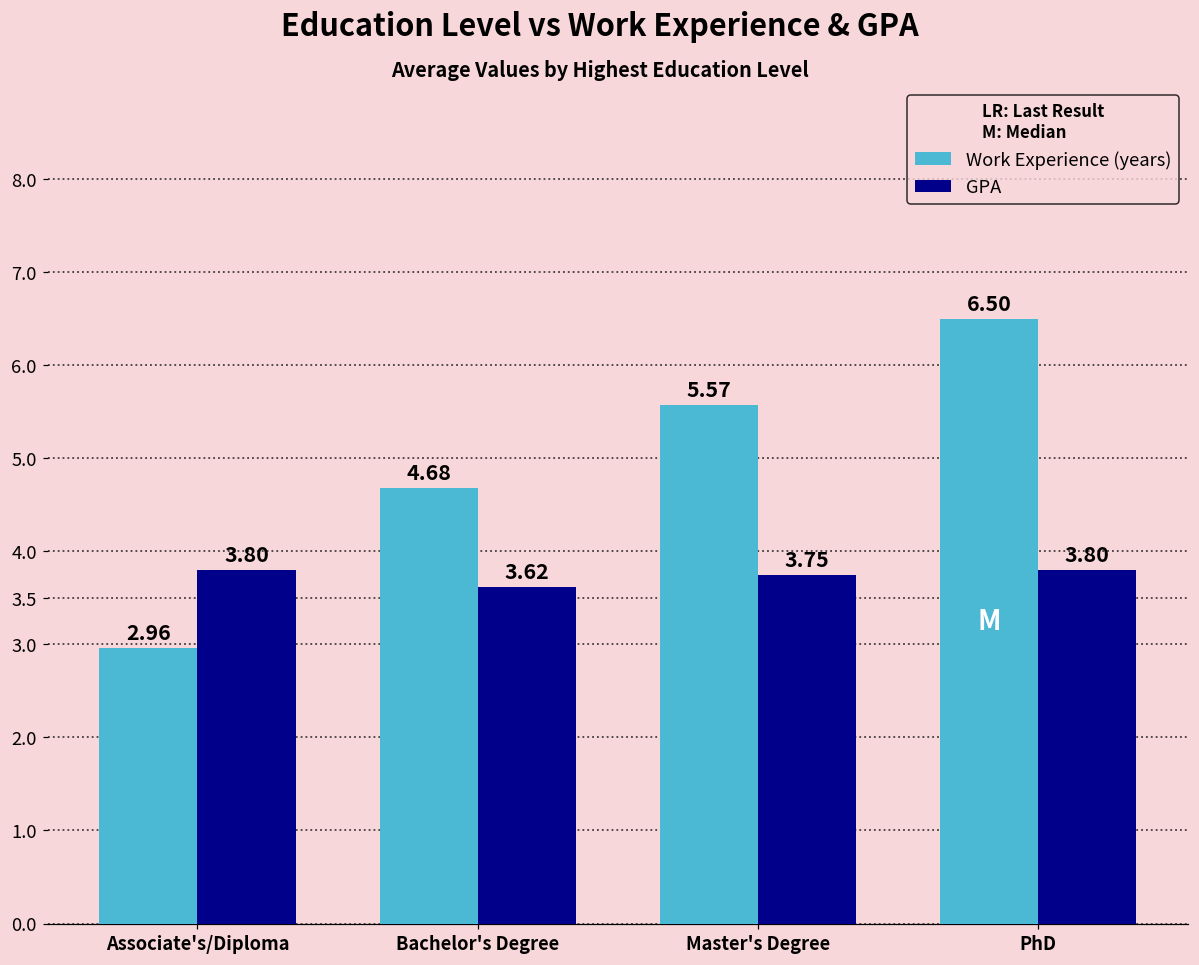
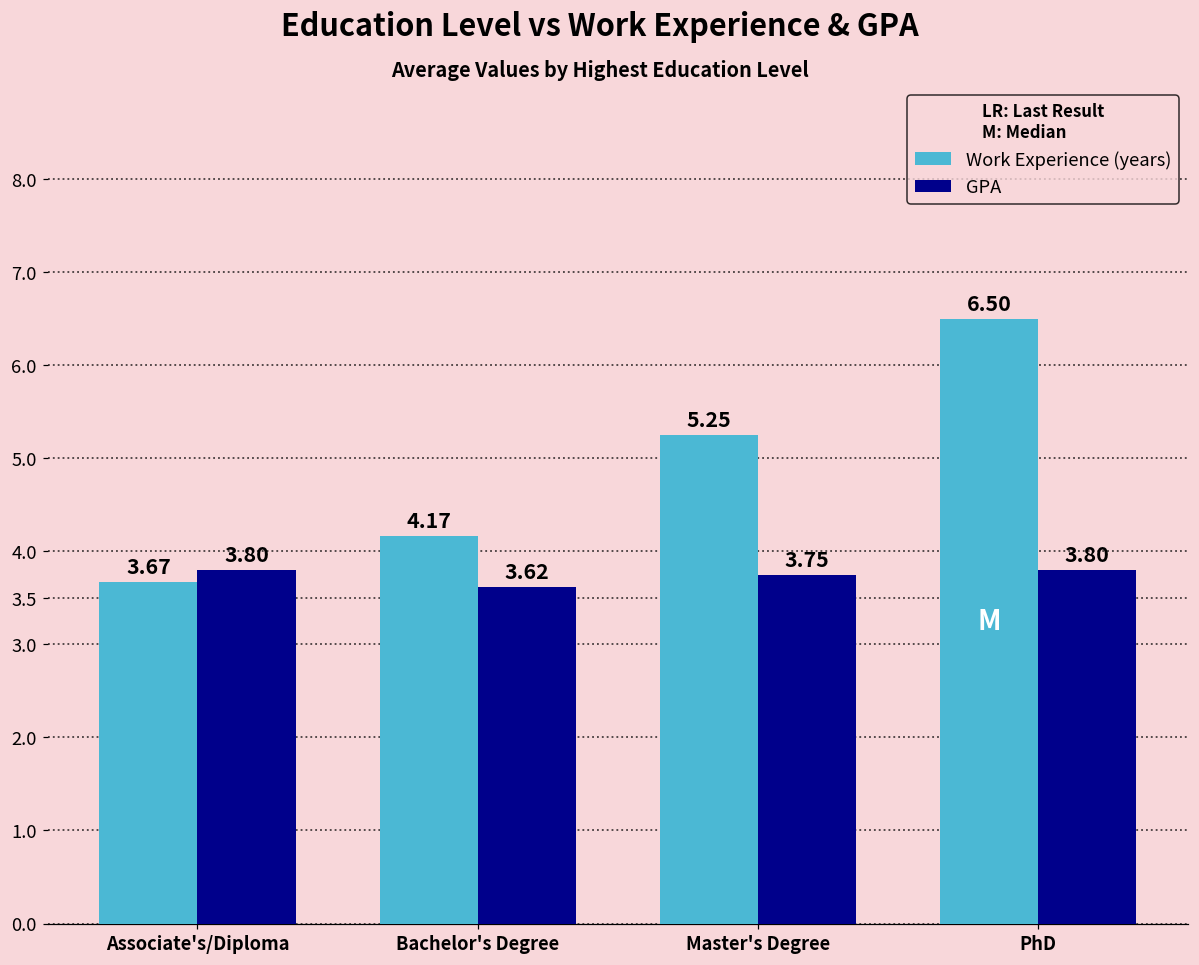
Work Experience (years), Associate's/Diploma: 2.96 -> 3.67
Work Experience (years), Bachelor's Degree: 4.68 -> 4.17
Work Experience (years), Master's Degree: 5.57 -> 5.25
